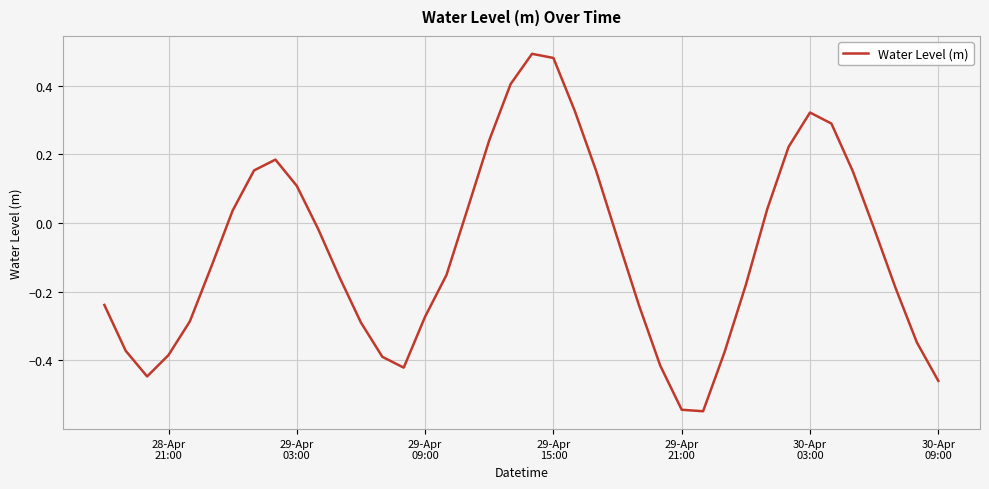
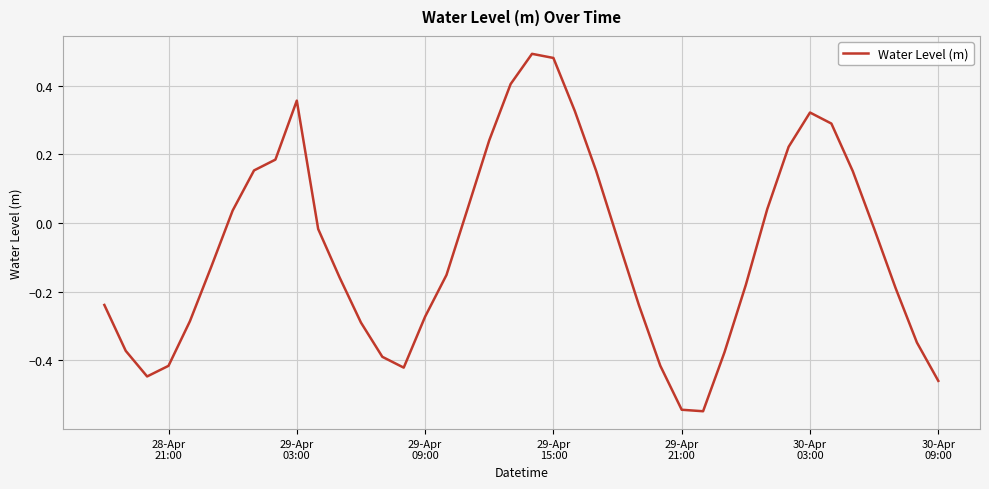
28-Apr 21:00: -0.38 -> -0.42
29-Apr 03:00: 0.11 -> 0.36
